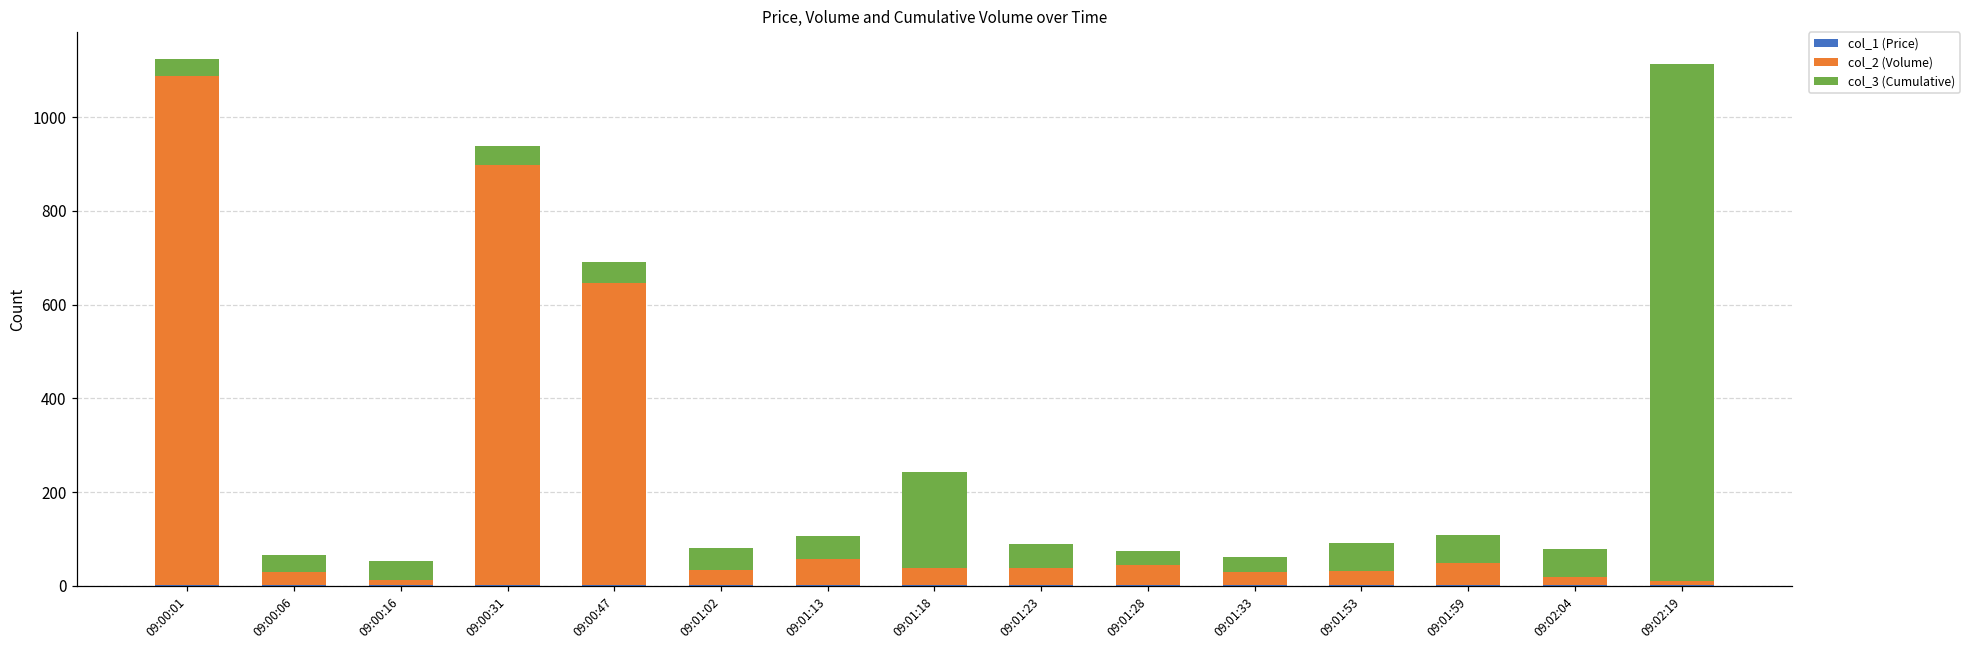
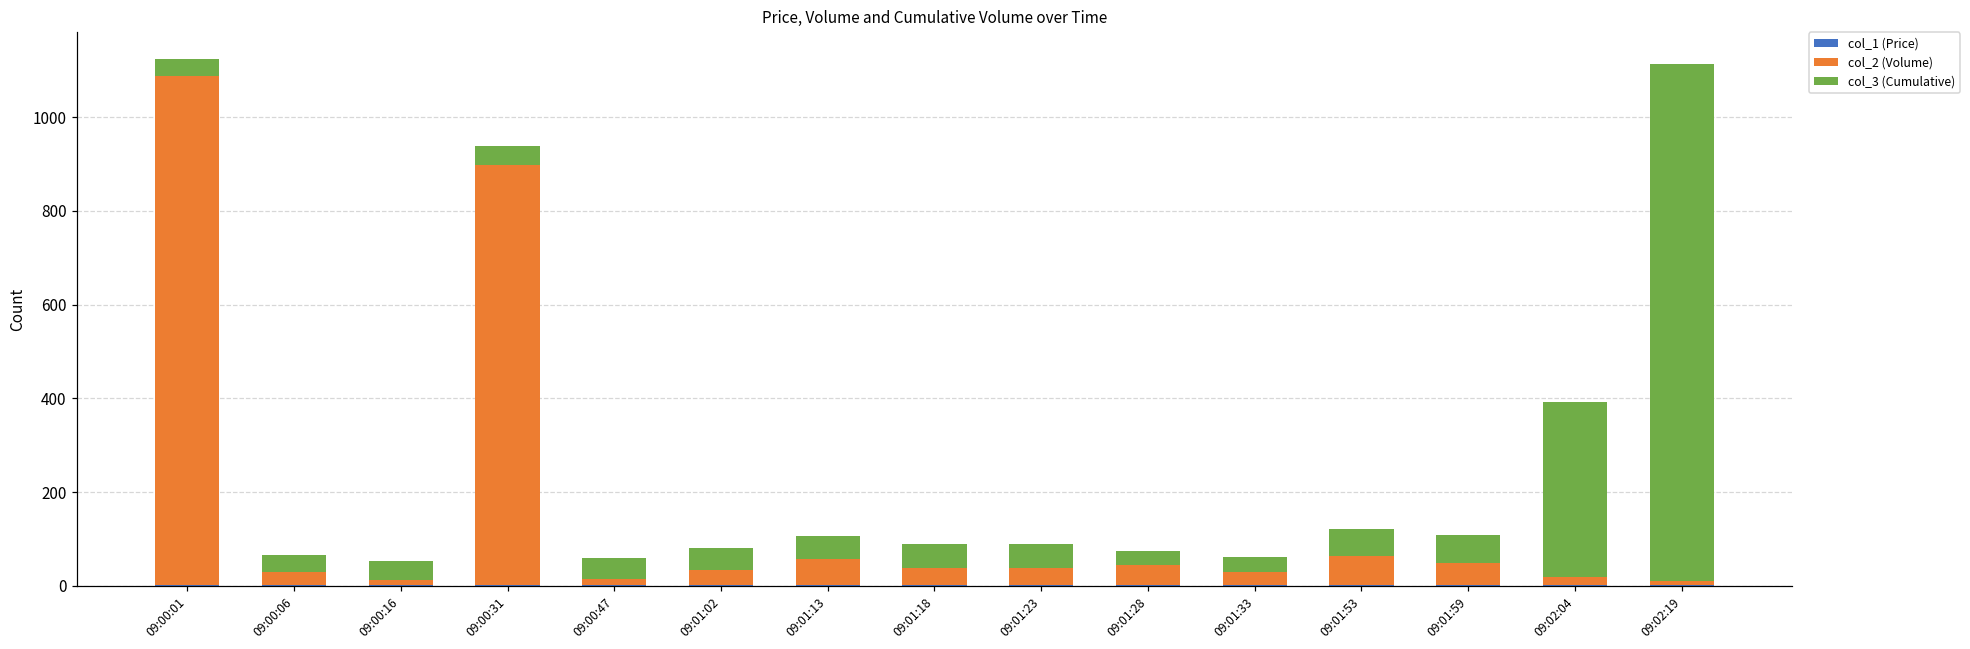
col_2 (Volume), 09:00:47: 640 -> 10
col_3 (Cumulative), 09:01:18: 200 -> 50
col_2 (Volume), 09:01:53: 30 -> 60
col_3 (Cumulative), 09:02:04: 60 -> 370
